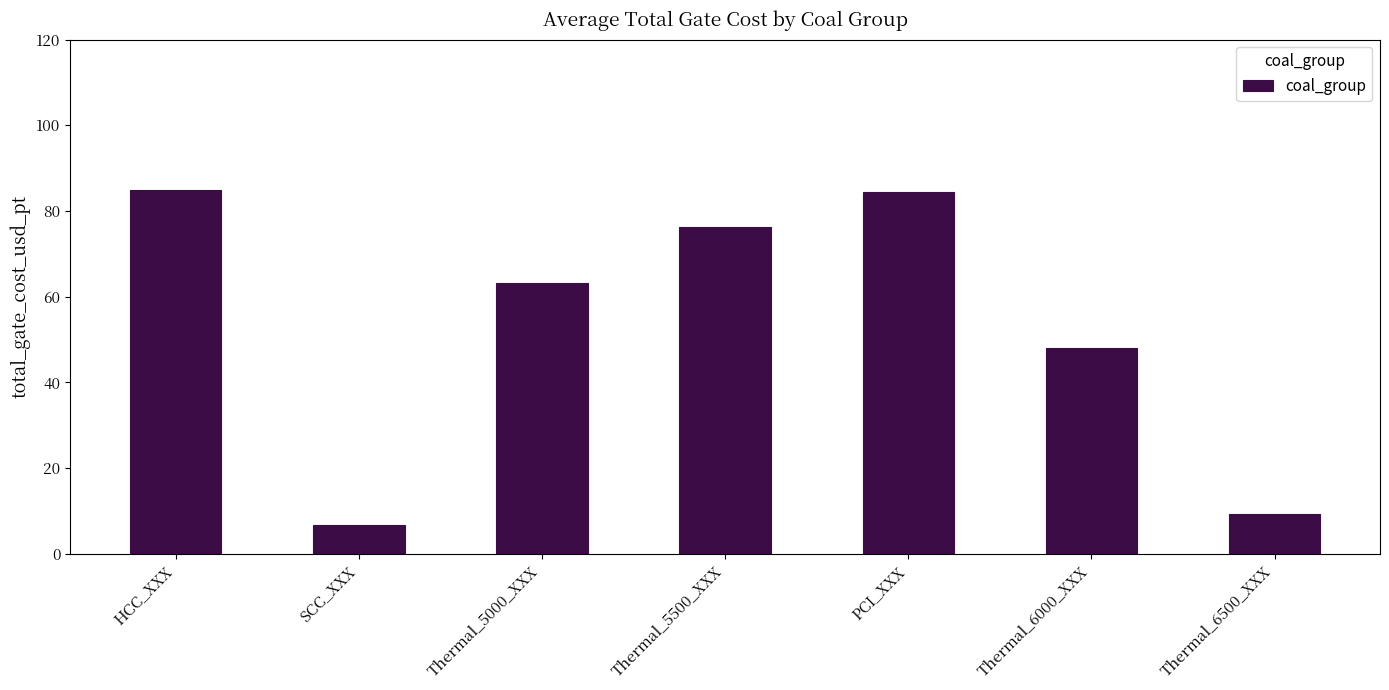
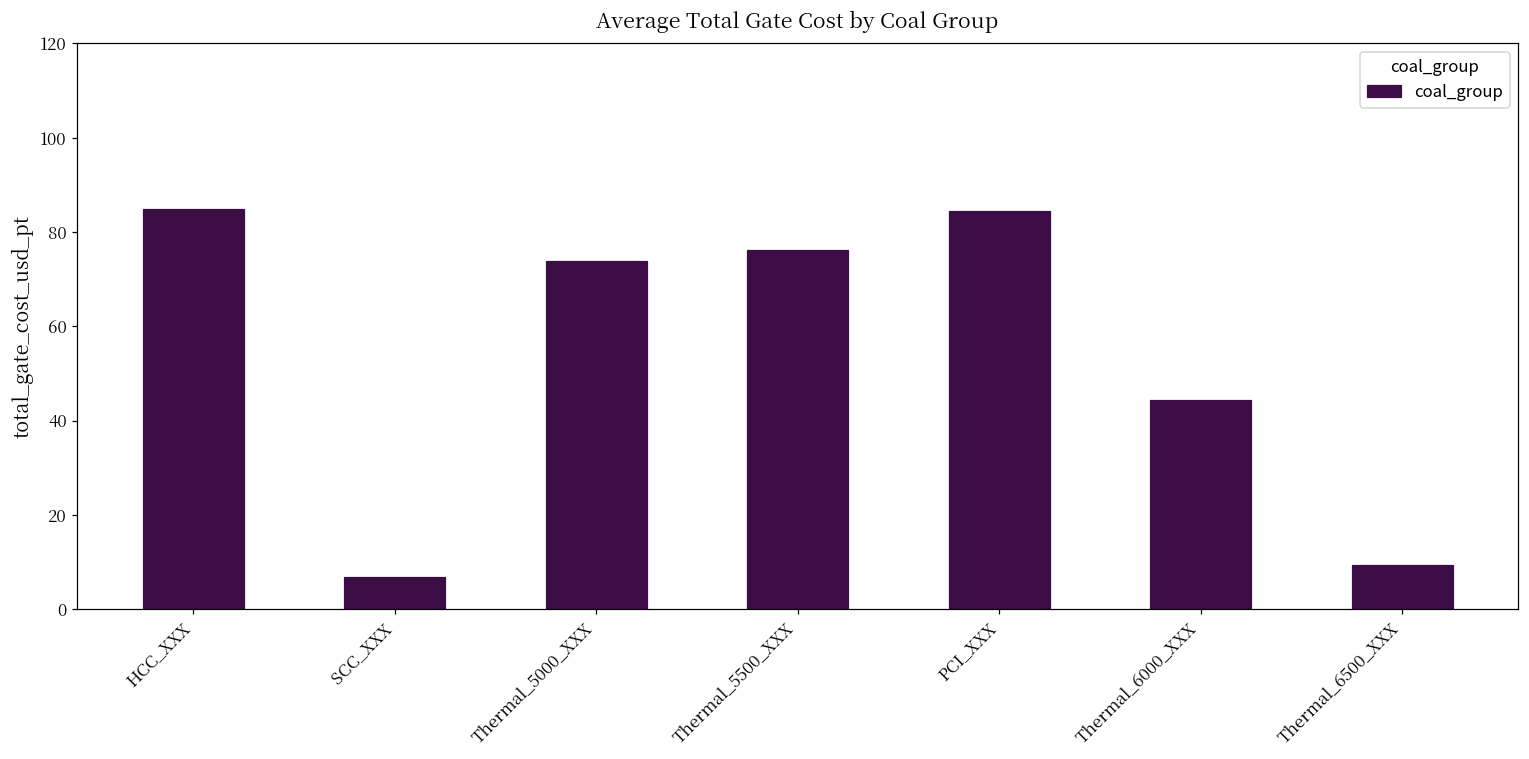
Thermal_5000_XXX: 63 -> 74
Thermal_6000_XXX: 48 -> 44
